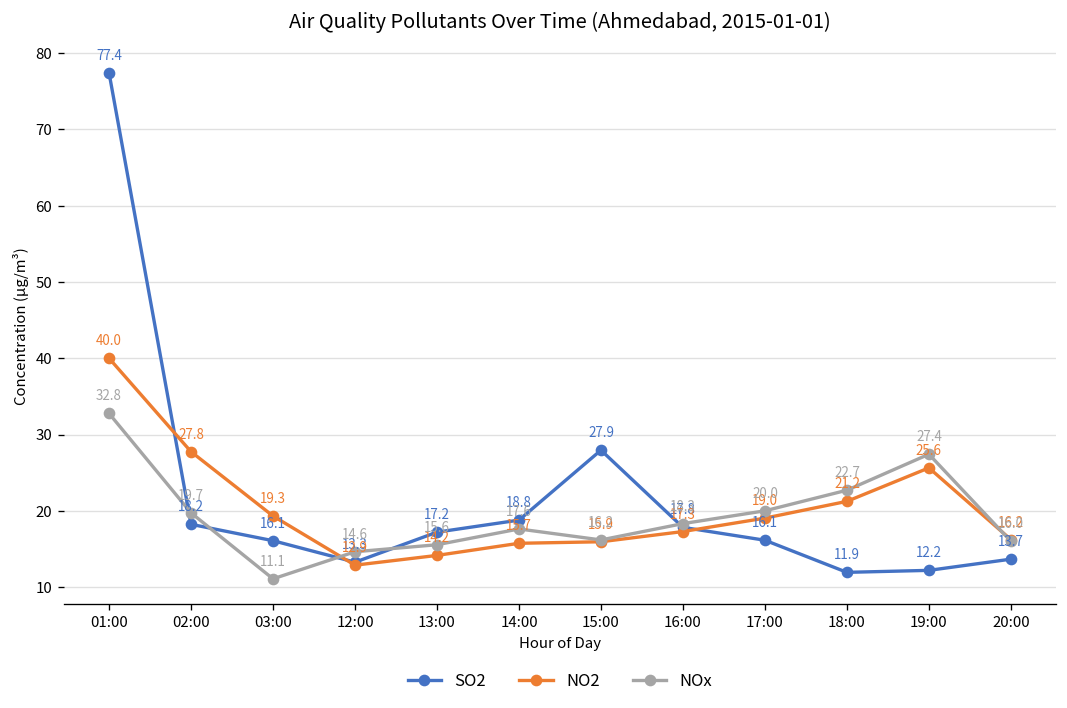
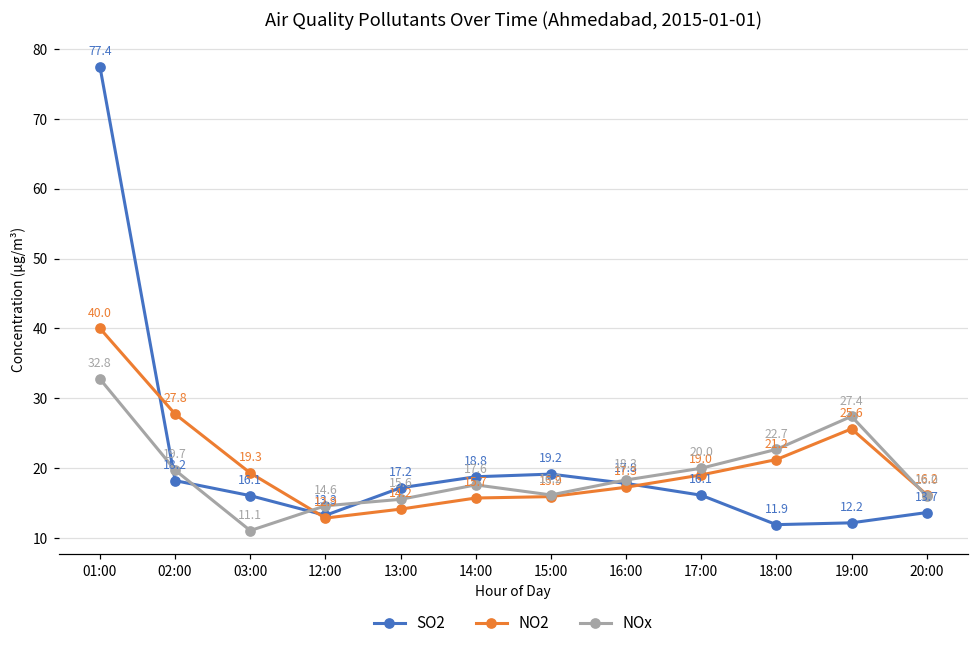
SO2, 15:00: 27.9 -> 19.2
